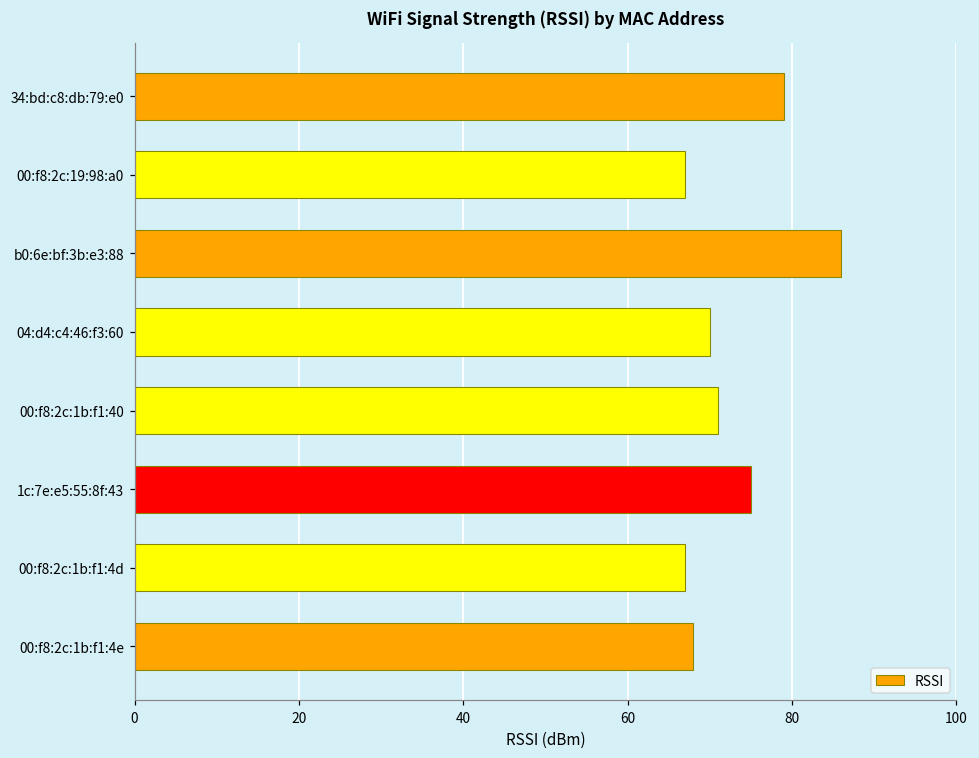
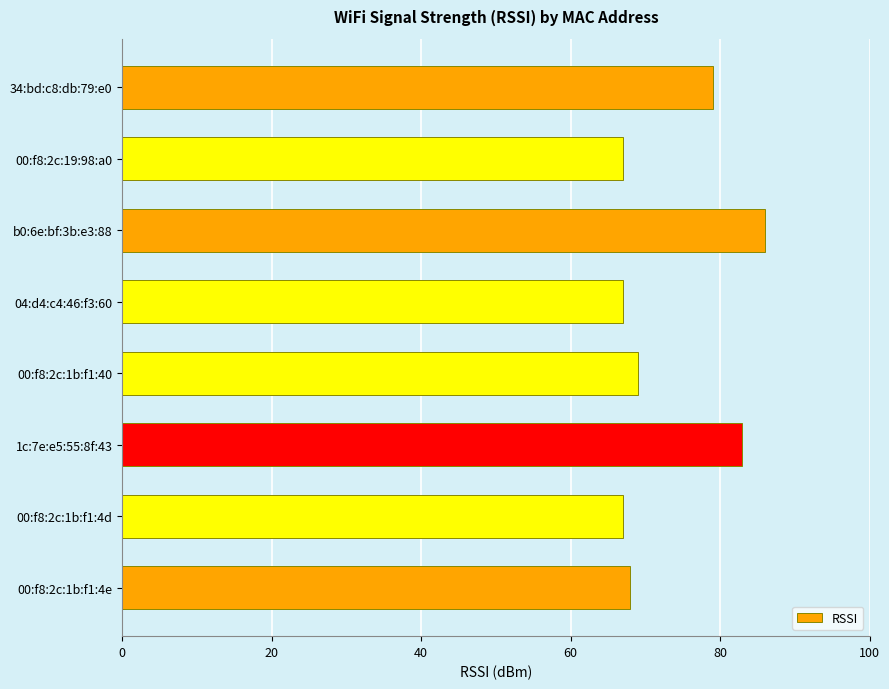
04:d4:c4:46:f3:60: 70 -> 67
00:f8:2c:1b:f1:40: 71 -> 69
1c:7e:e5:55:8f:43: 75 -> 83
